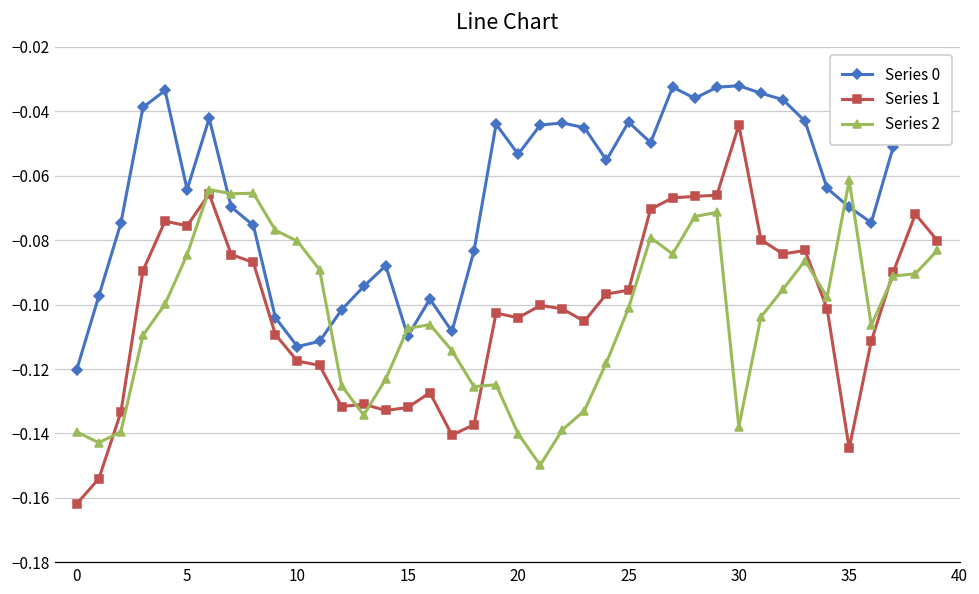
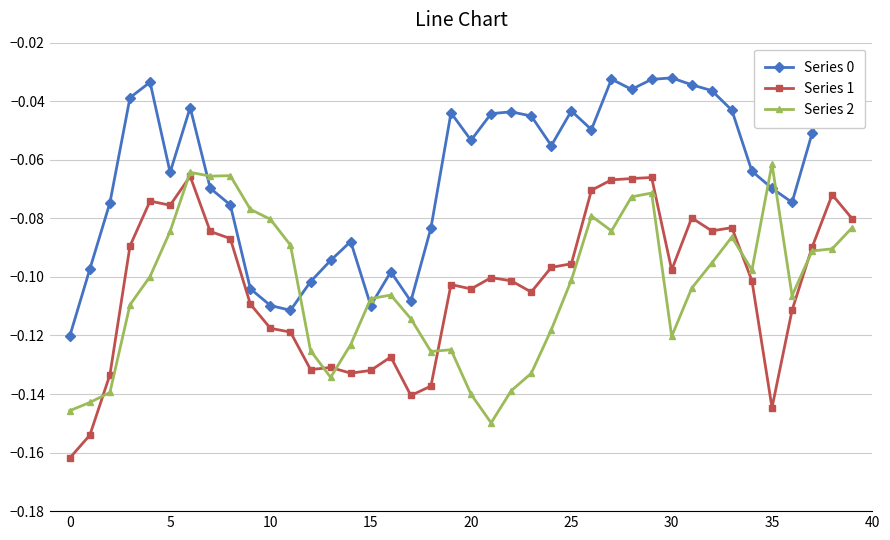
Series 2, 0: -0.140 -> -0.146
Series 0, 10: -0.113 -> -0.110
Series 1, 30: -0.044 -> -0.098
Series 2, 30: -0.138 -> -0.120
